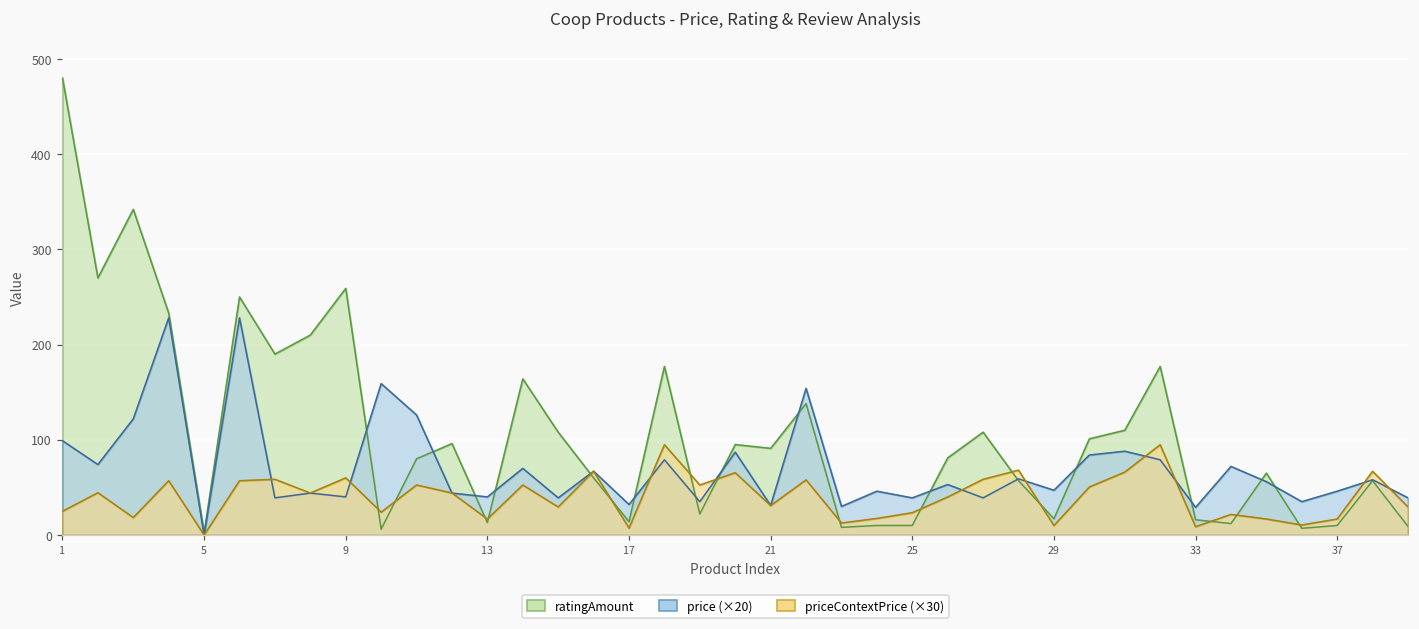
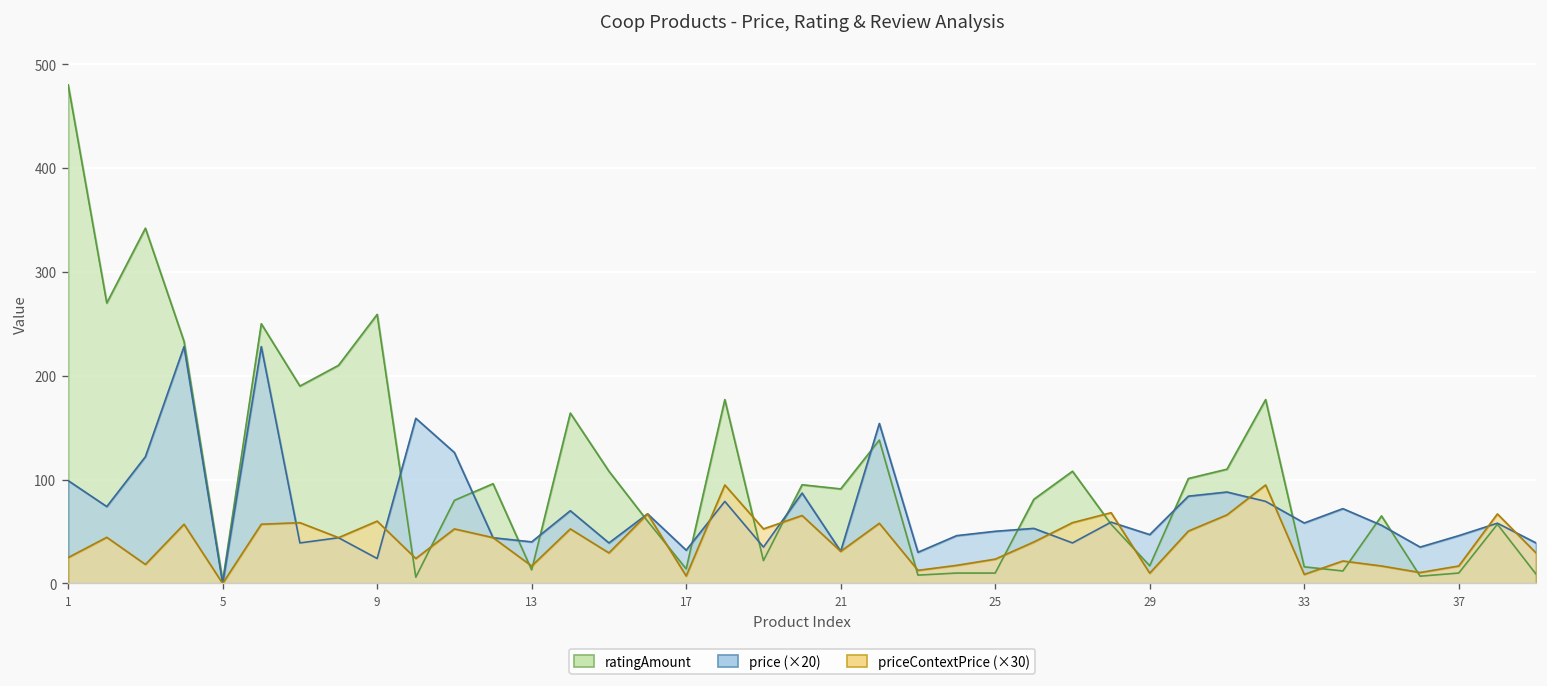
price (×20), 9: 40 -> 20
price (×20), 25: 40 -> 50
price (×20), 33: 30 -> 60
